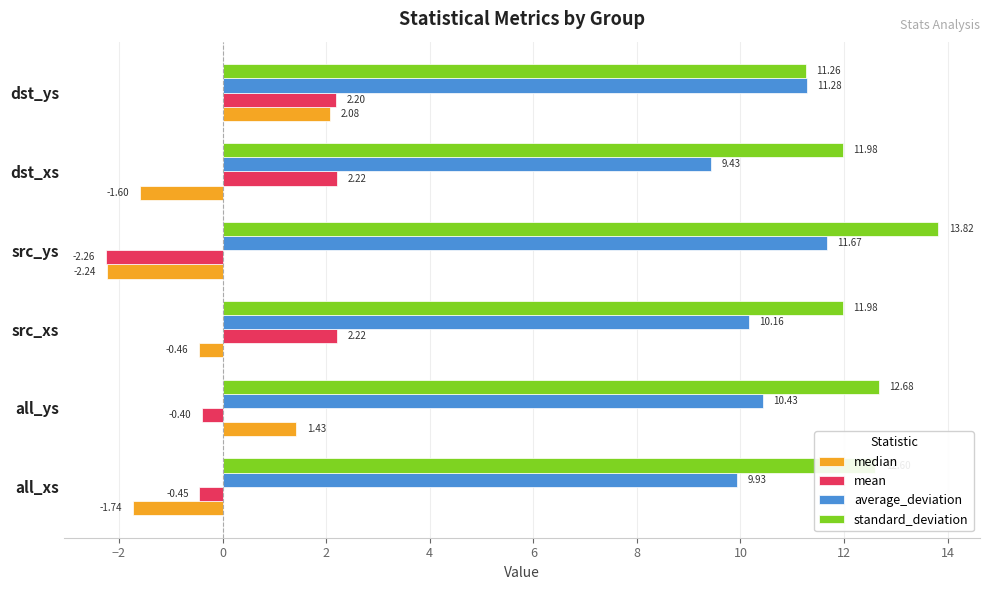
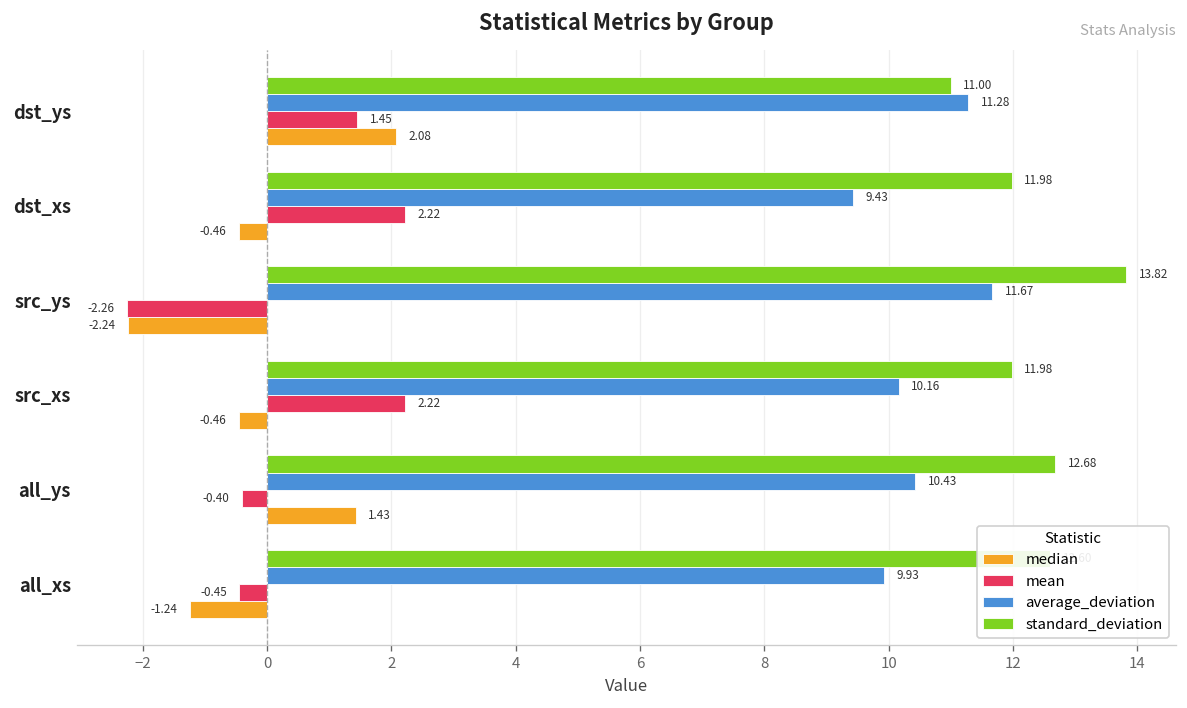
standard_deviation, dst_ys: 11.26 -> 11.00
mean, dst_ys: 2.20 -> 1.45
median, dst_xs: -1.60 -> -0.46
median, all_xs: -1.74 -> -1.24
